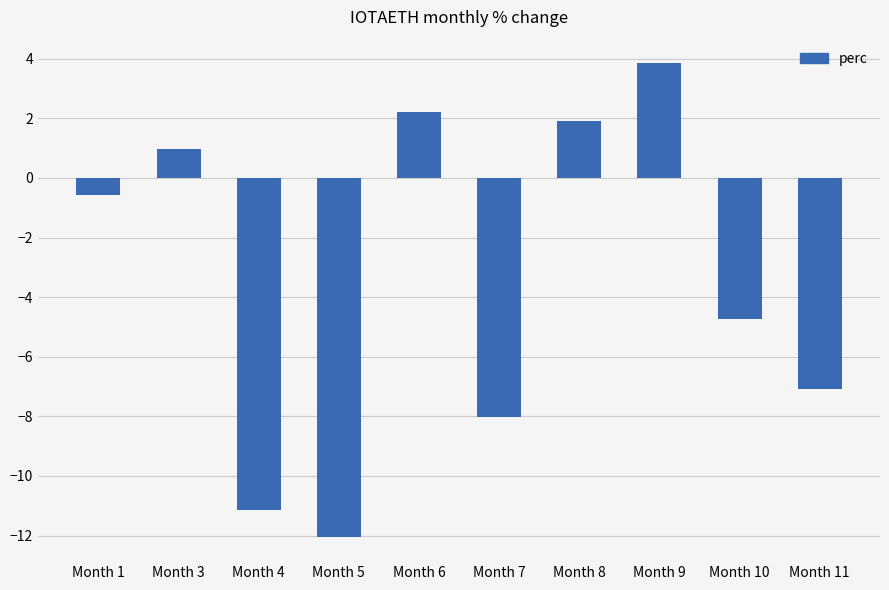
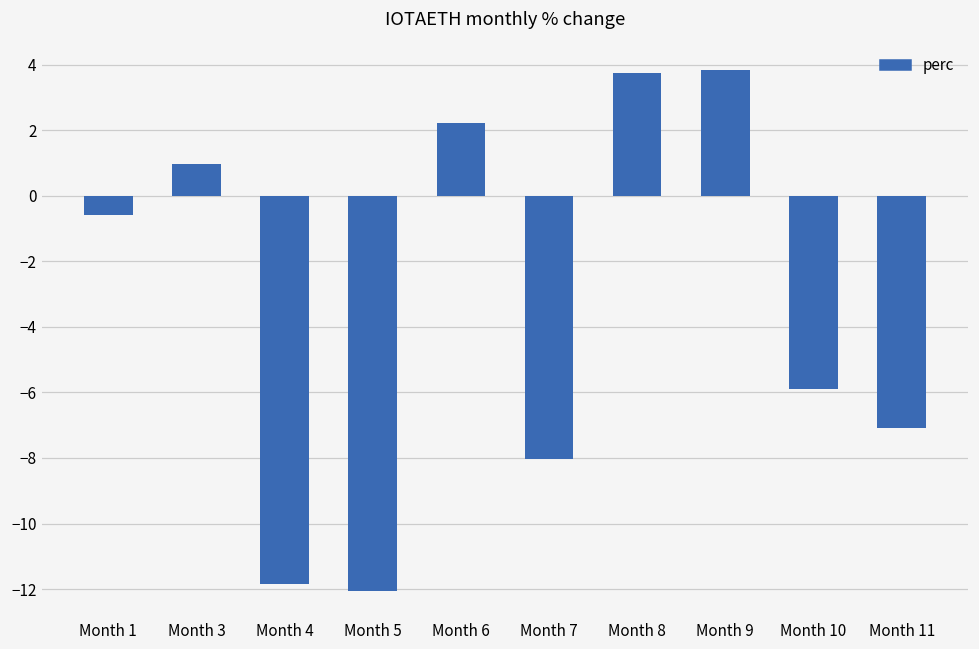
Month 4: -11.1 -> -11.8
Month 8: 1.9 -> 3.8
Month 10: -4.7 -> -5.9
